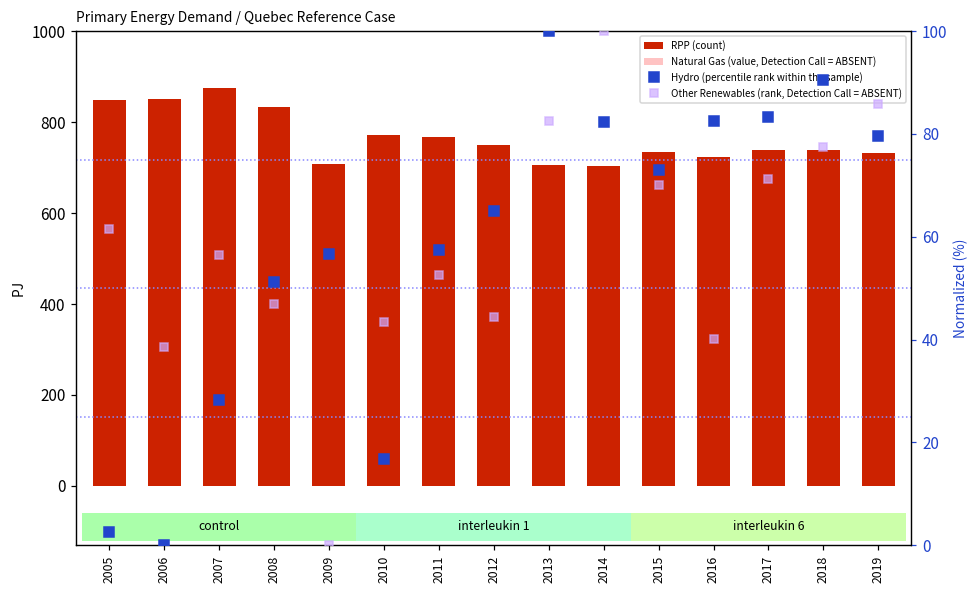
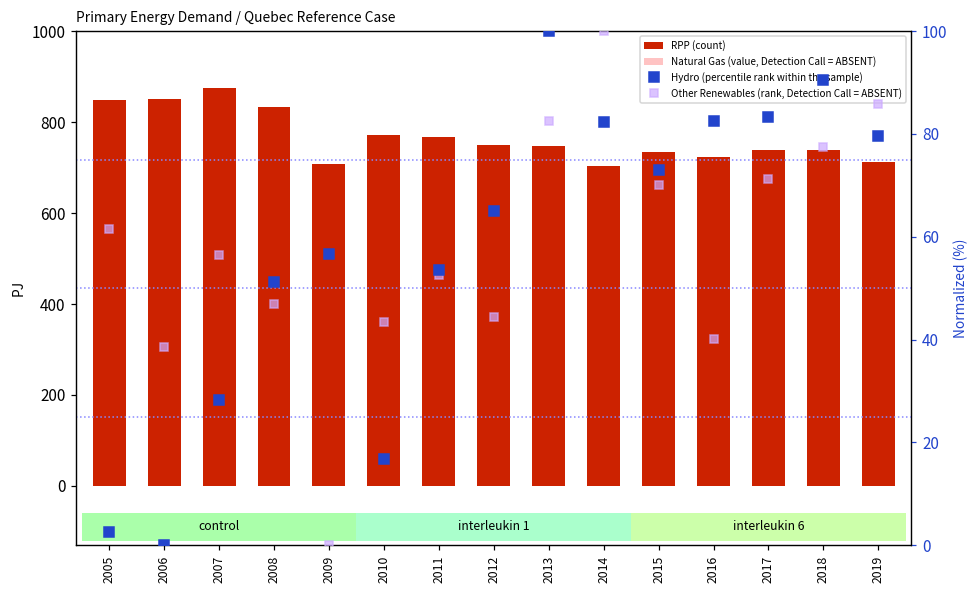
RPP (count), 2013: 700 -> 750
RPP (count), 2019: 730 -> 710
Hydro (percentile rank within the sample), 2011: 57 -> 54
